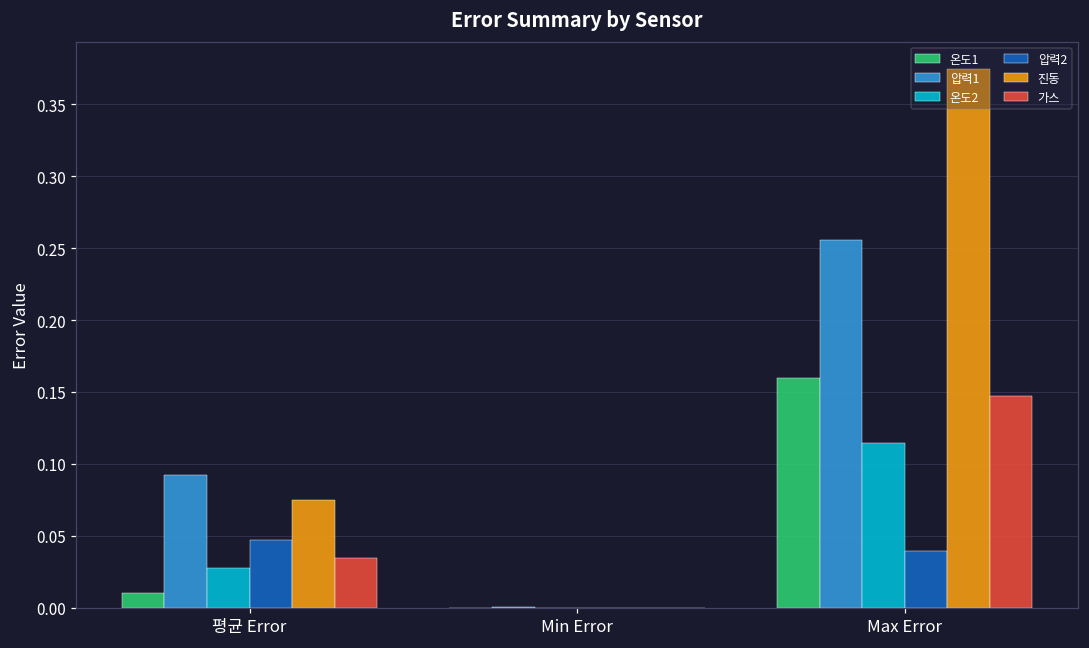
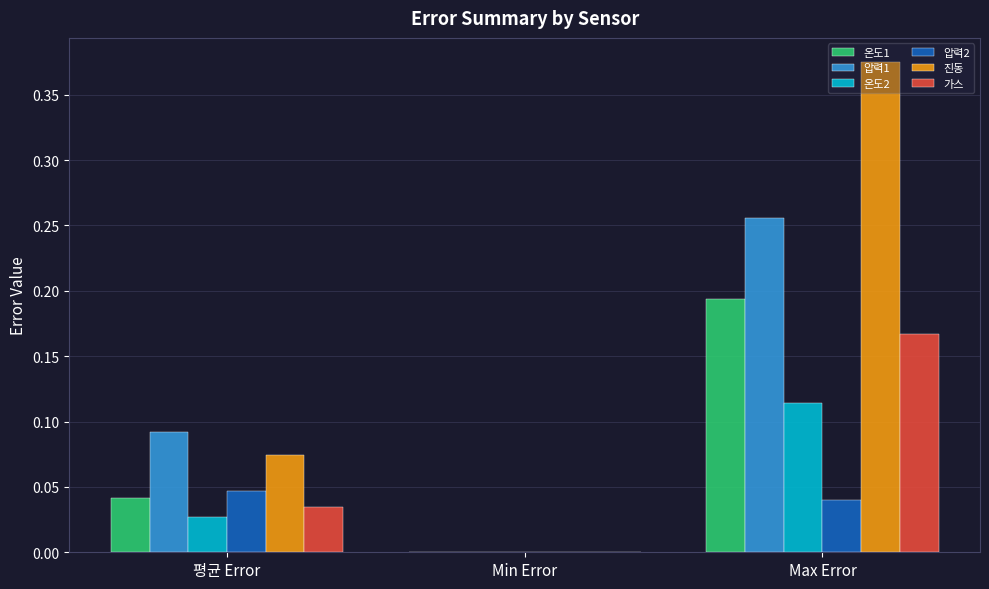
온도1, 평균 Error: 0.010 -> 0.041
온도1, Max Error: 0.160 -> 0.193
가스, Max Error: 0.147 -> 0.167
